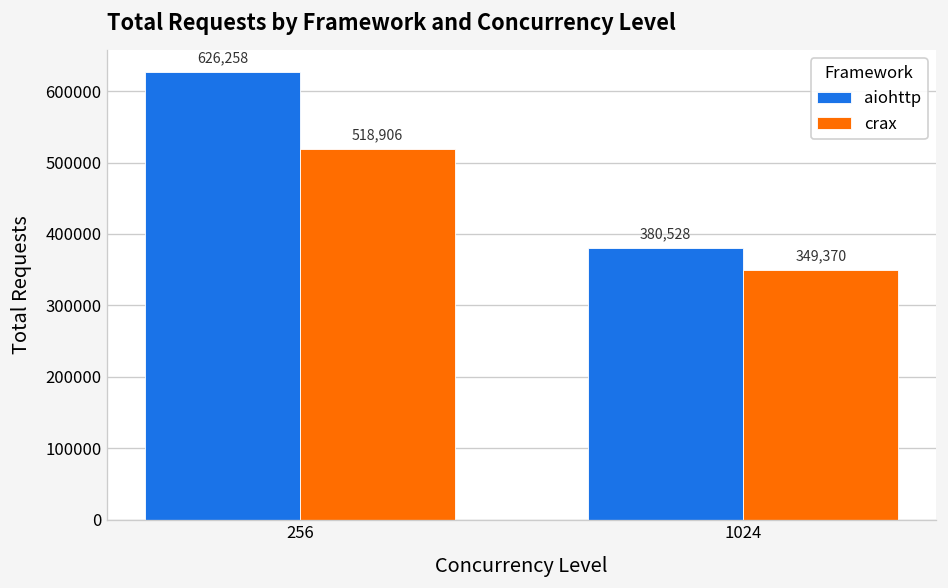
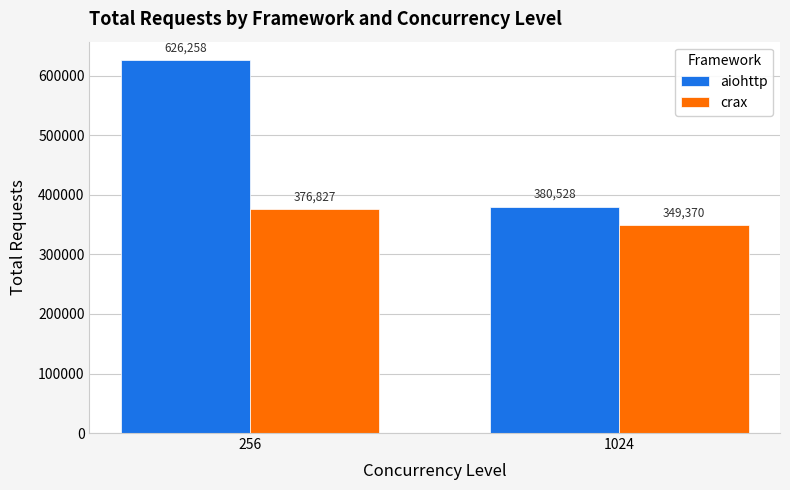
crax, 256: 518,906 -> 376,827
